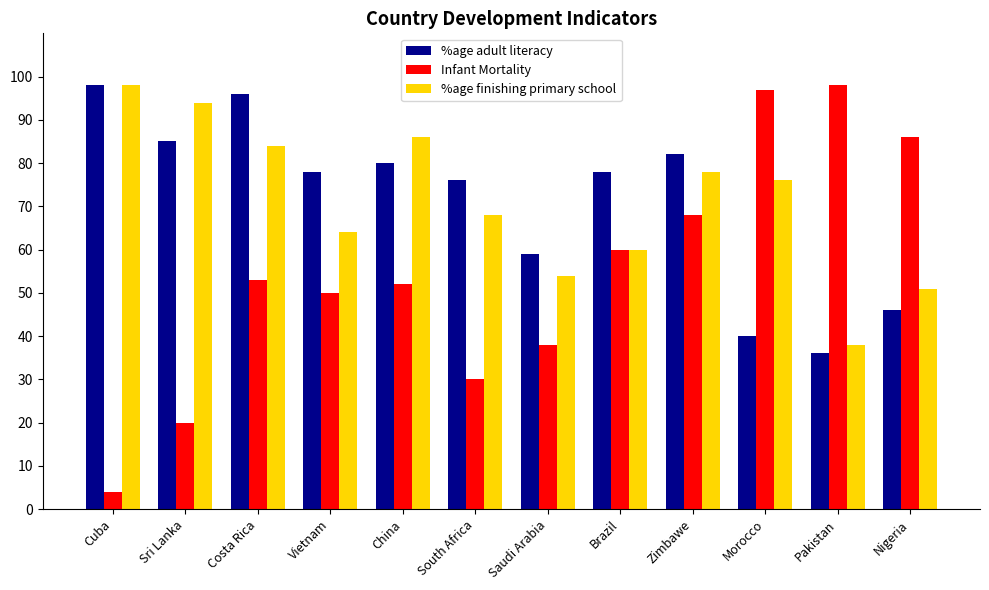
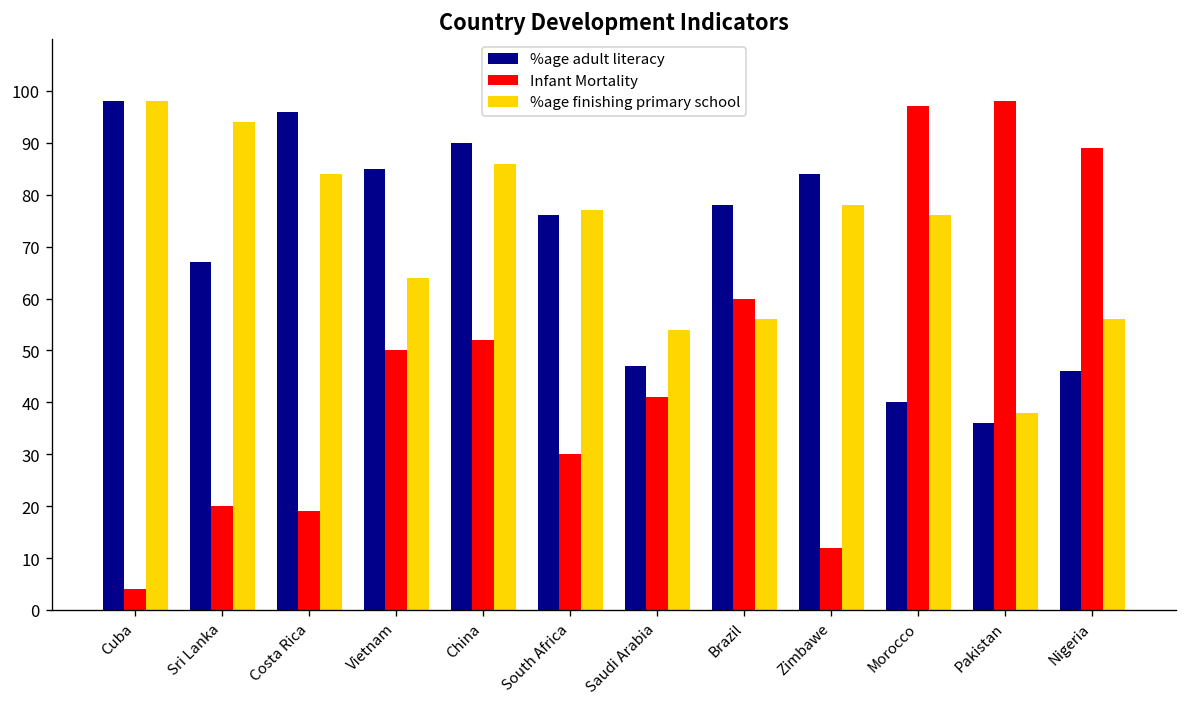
%age adult literacy, Sri Lanka: 85 -> 67
Infant Mortality, Costa Rica: 53 -> 19
%age adult literacy, Vietnam: 78 -> 85
%age adult literacy, China: 80 -> 90
%age finishing primary school, South Africa: 68 -> 77
%age adult literacy, Saudi Arabia: 59 -> 47
Infant Mortality, Saudi Arabia: 38 -> 41
%age finishing primary school, Brazil: 60 -> 56
%age adult literacy, Zimbawe: 82 -> 84
Infant Mortality, Zimbawe: 68 -> 12
Infant Mortality, Nigeria: 86 -> 89
%age finishing primary school, Nigeria: 51 -> 56
